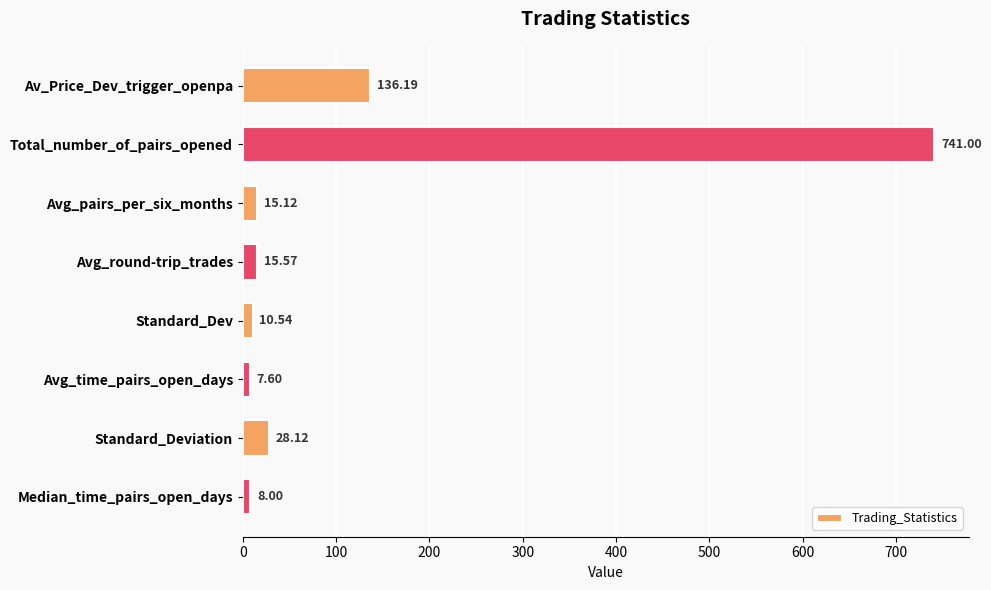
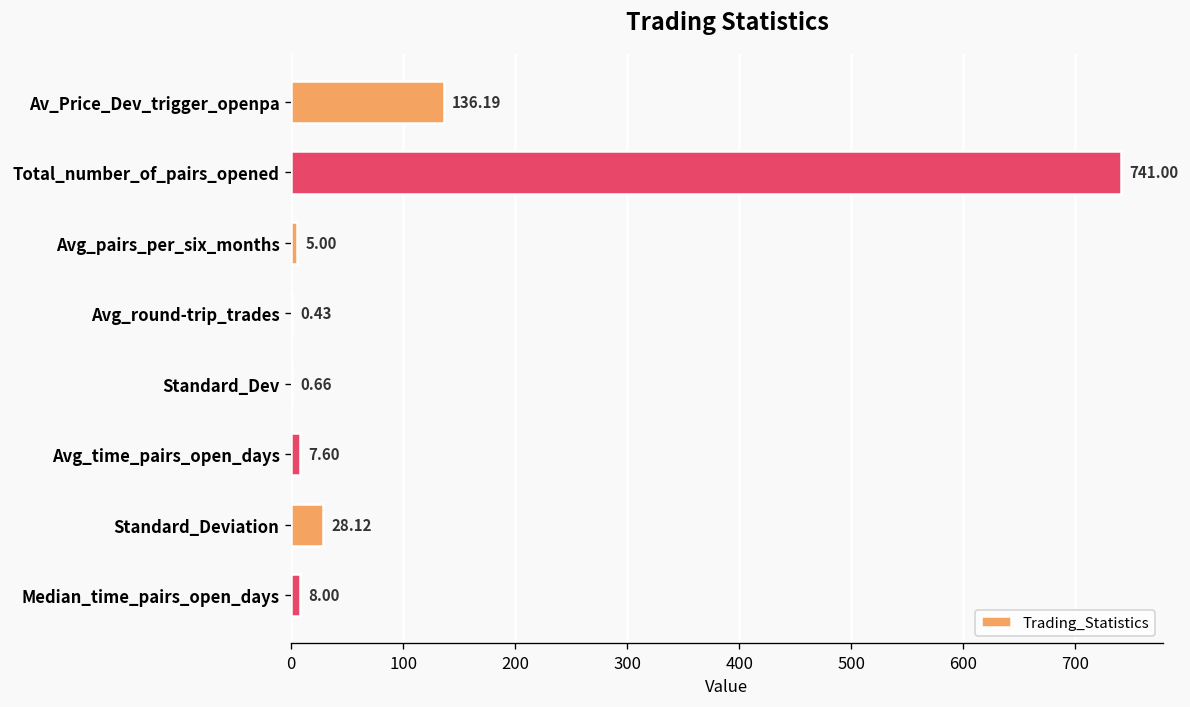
Avg_pairs_per_six_months: 15.12 -> 5.00
Avg_round-trip_trades: 15.57 -> 0.43
Standard_Dev: 10.54 -> 0.66
